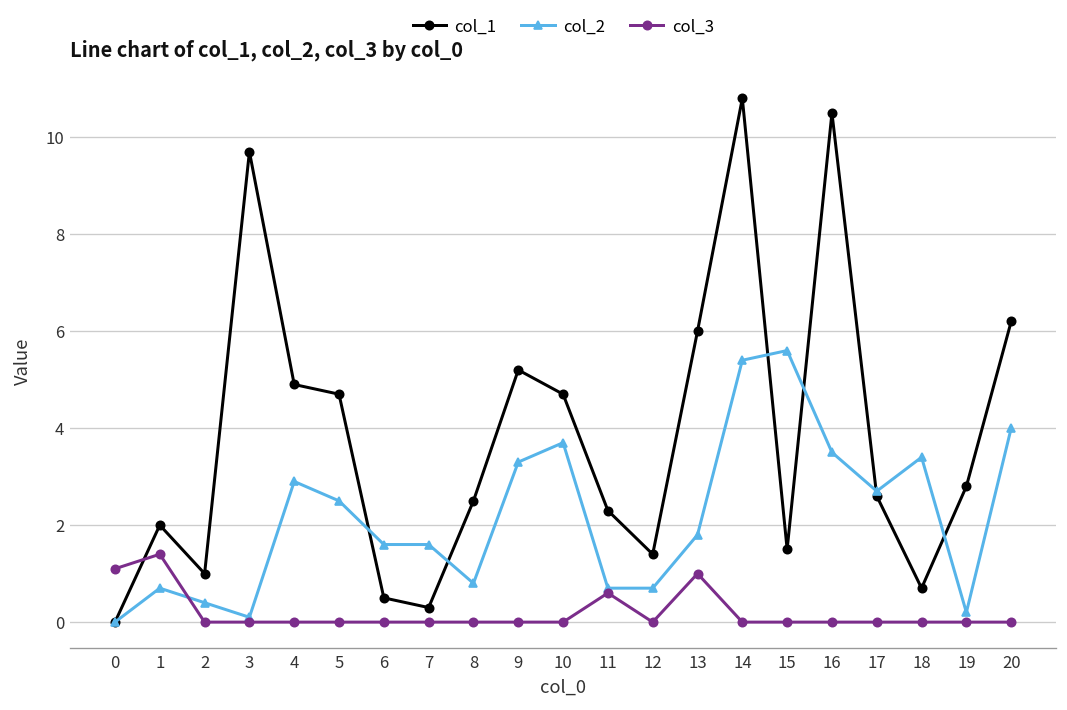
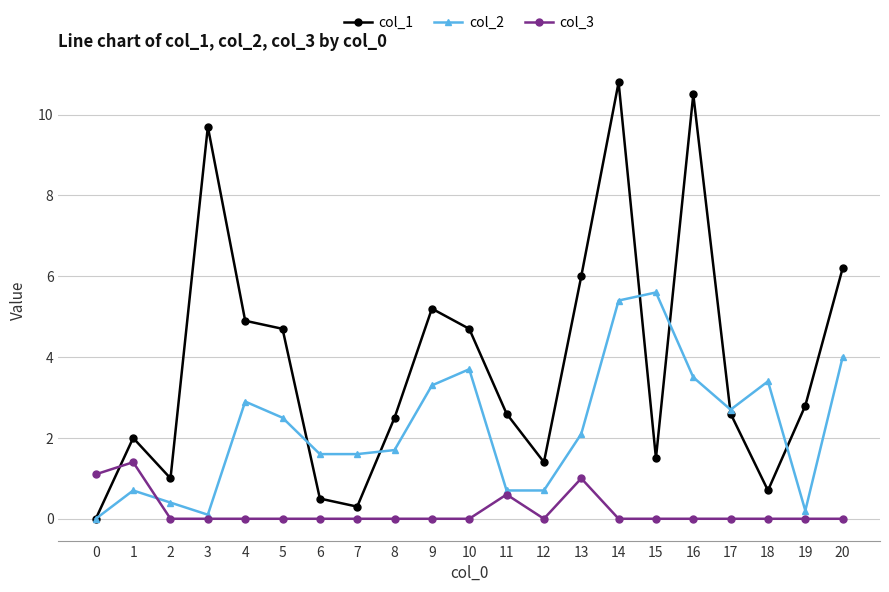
col_2, 8: 0.8 -> 1.7
col_1, 11: 2.3 -> 2.6
col_2, 13: 1.8 -> 2.1
